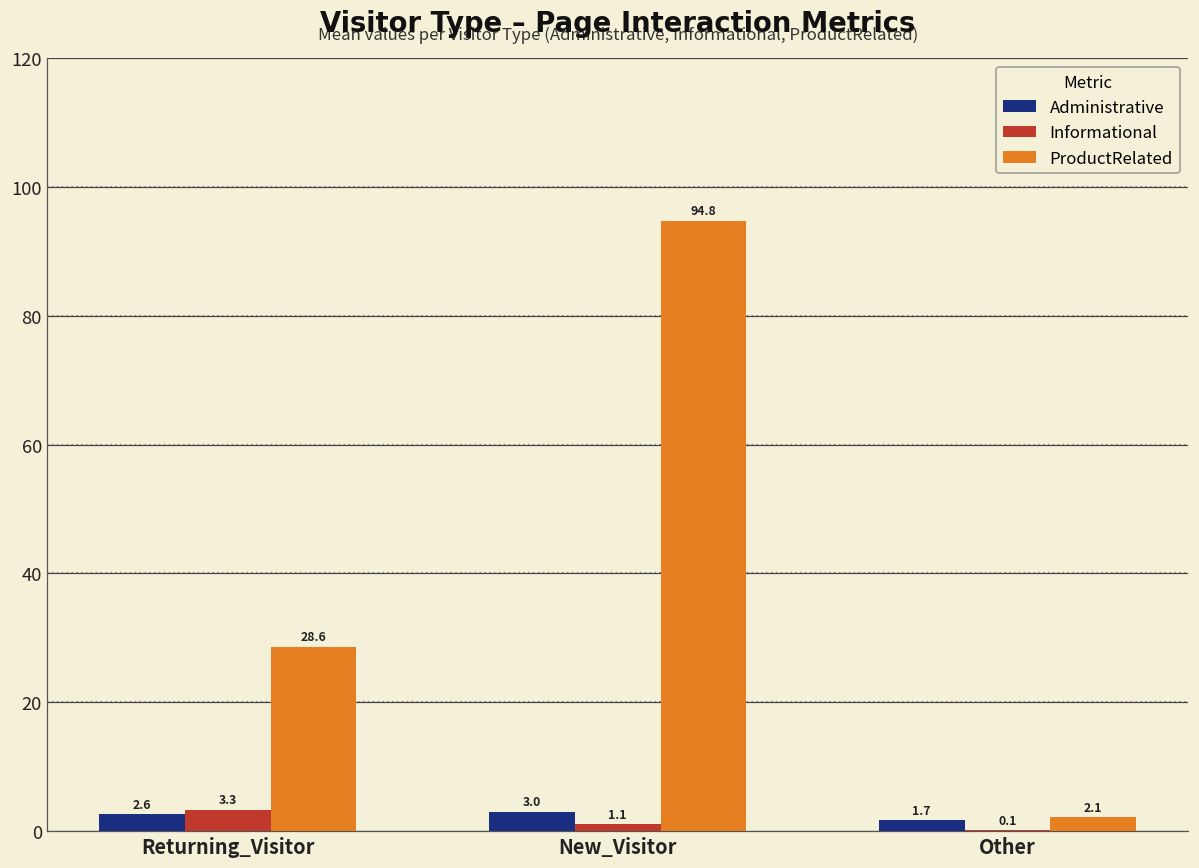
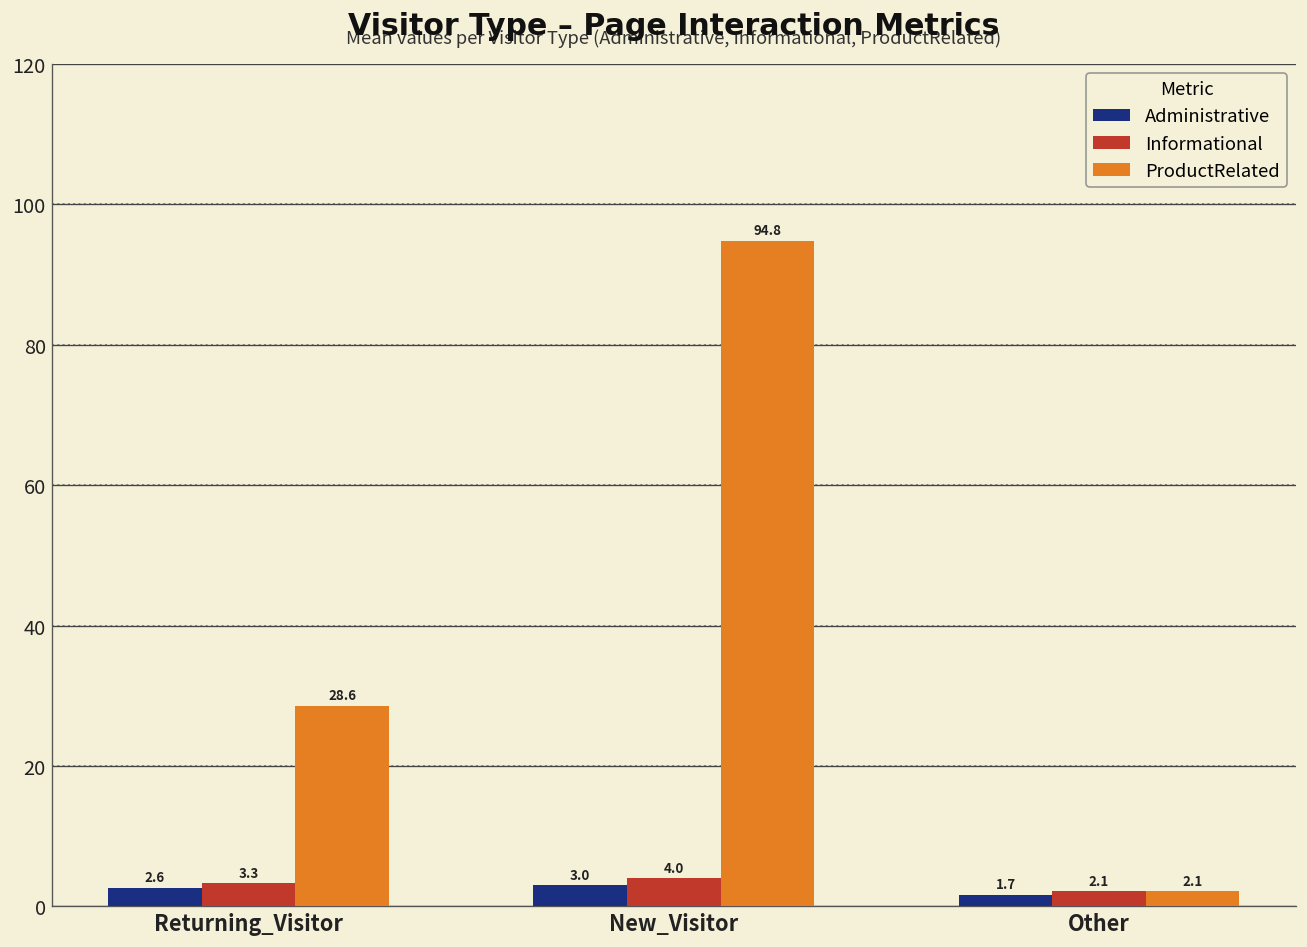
Informational, New_Visitor: 1.1 -> 4.0
Informational, Other: 0.1 -> 2.1
